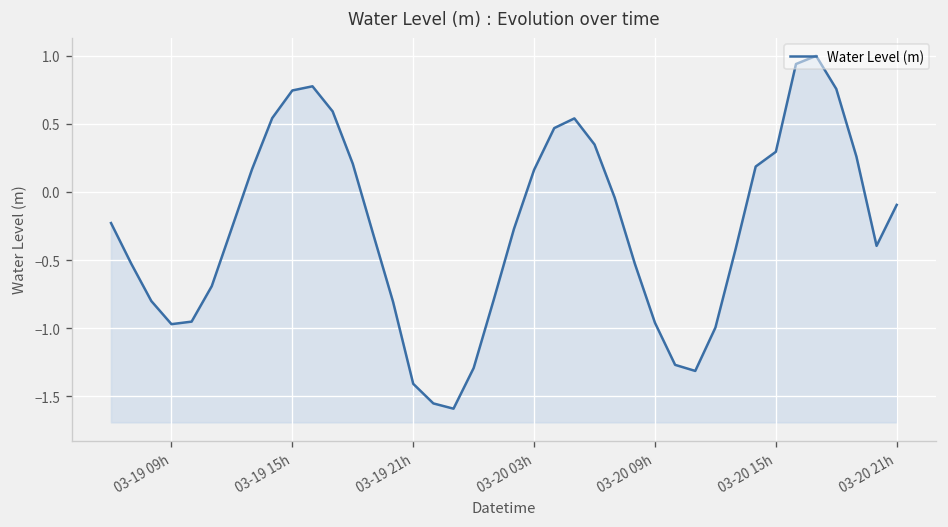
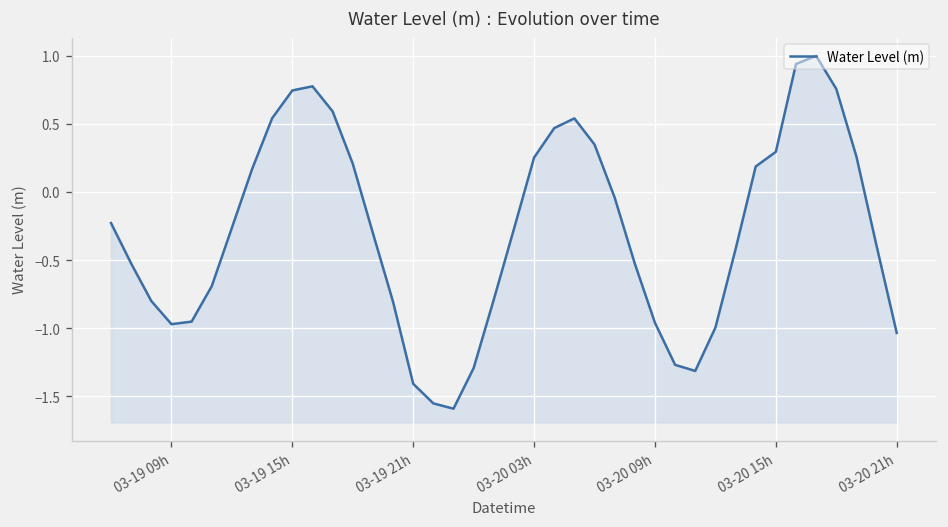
03-20 03h: 0.16 -> 0.25
03-20 21h: -0.09 -> -1.04
